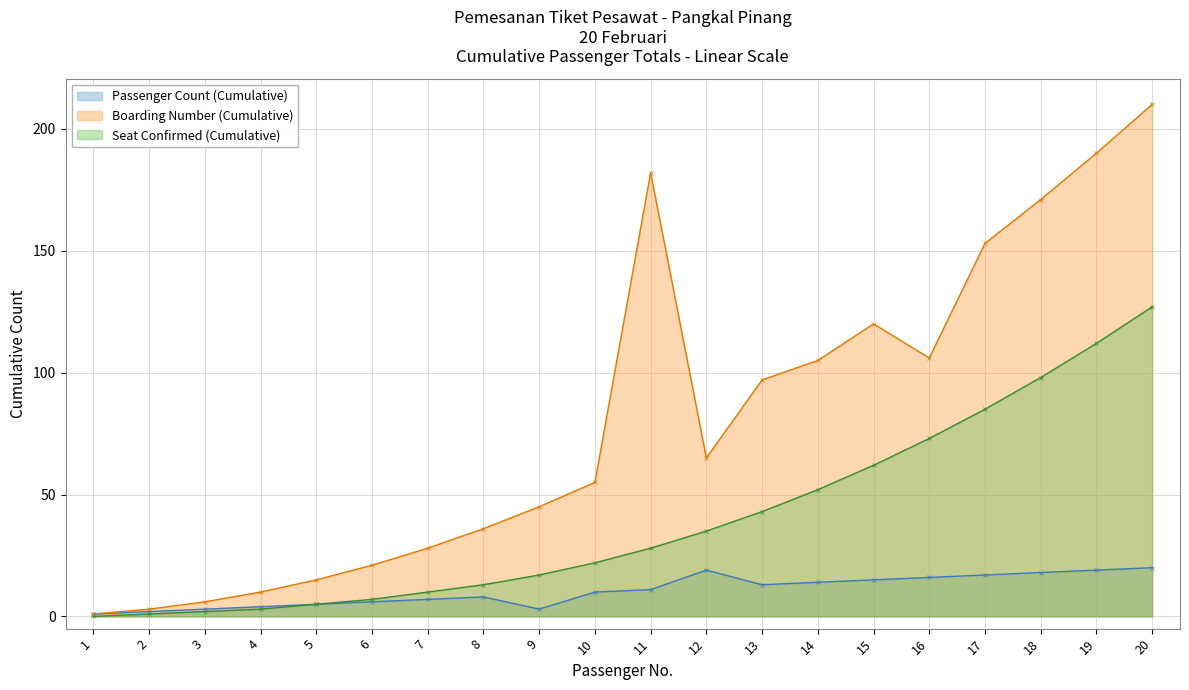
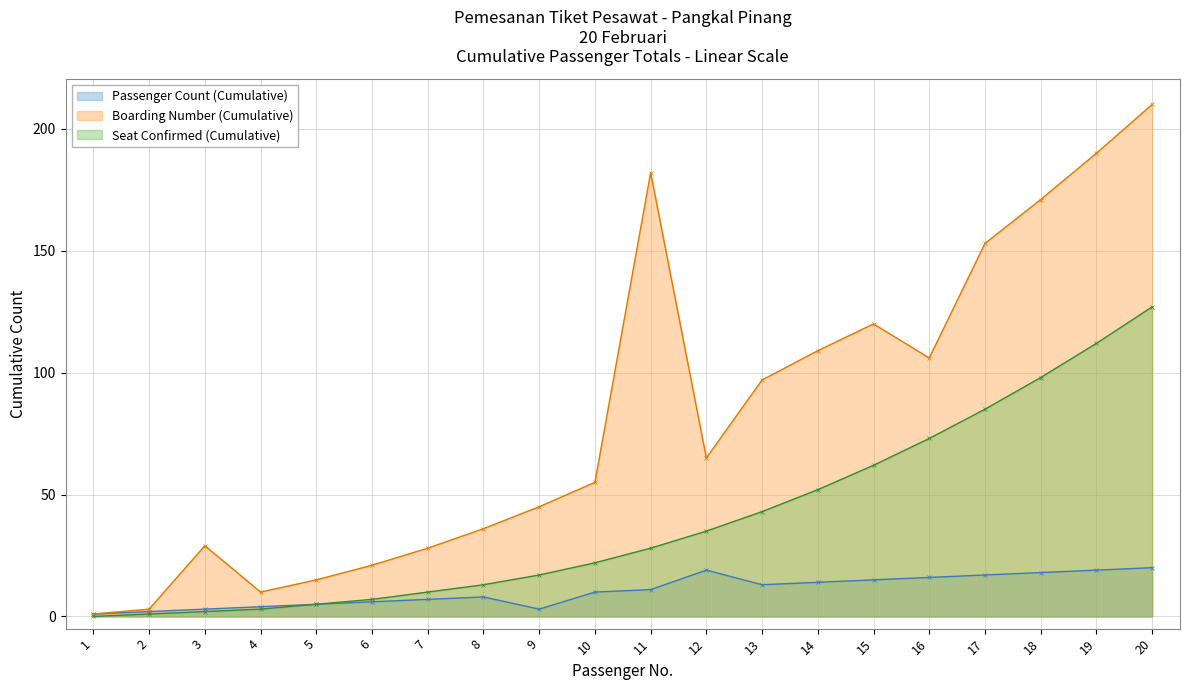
Boarding Number (Cumulative), 3: 6 -> 29
Boarding Number (Cumulative), 14: 105 -> 109
